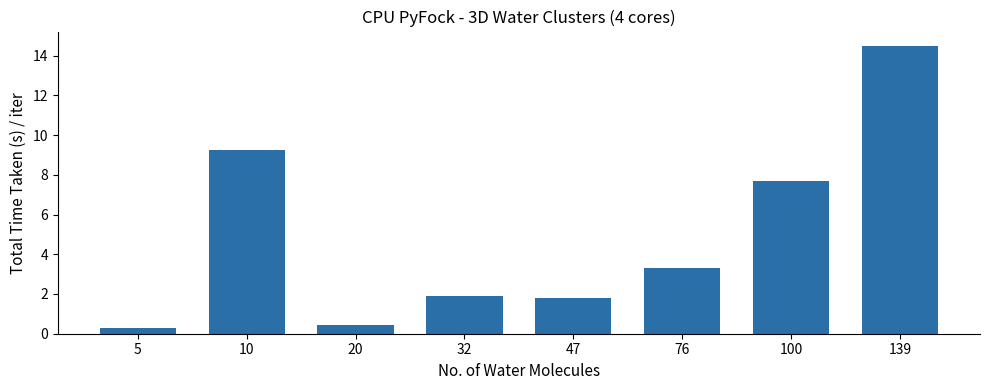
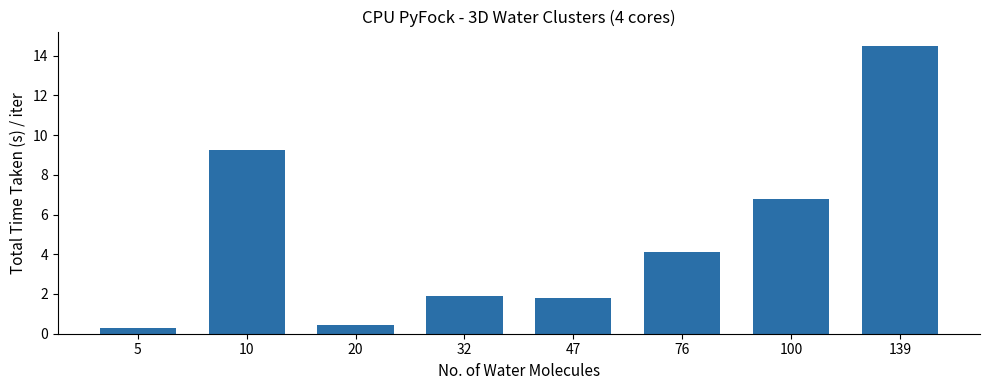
76: 3.3 -> 4.1
100: 7.7 -> 6.8
